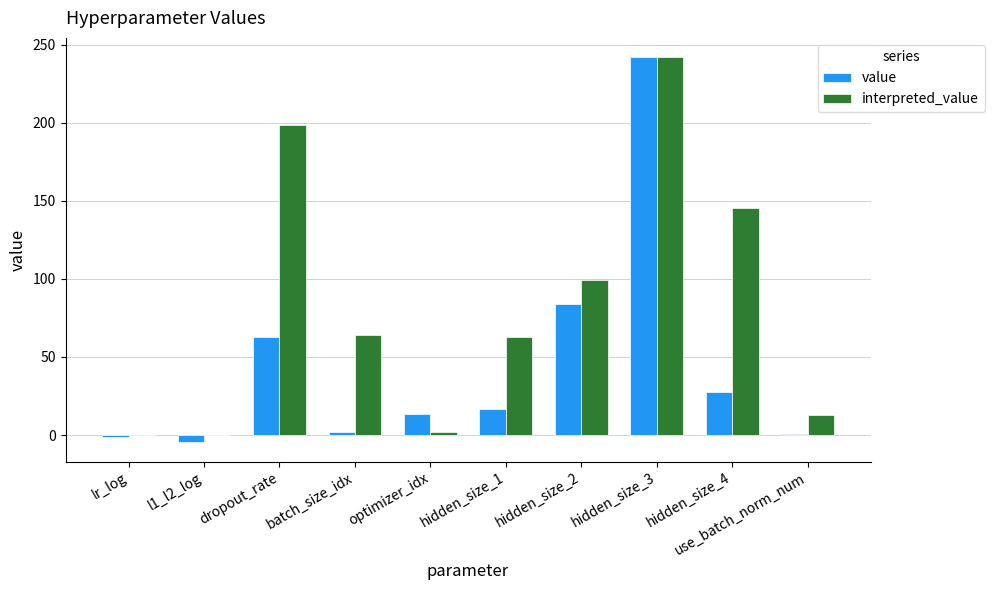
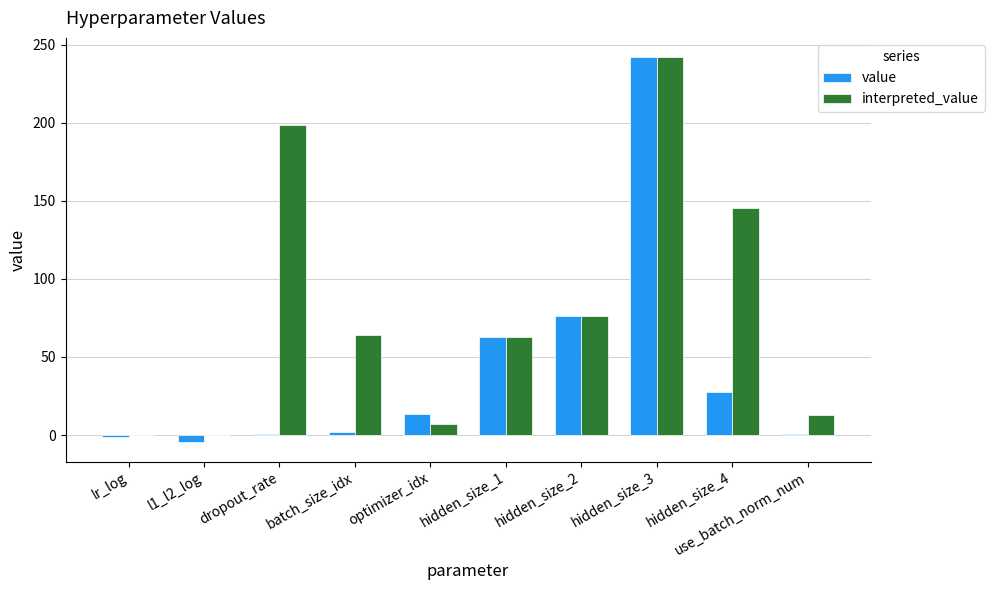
value, dropout_rate: 63 -> 1
interpreted_value, optimizer_idx: 2 -> 7
value, hidden_size_1: 17 -> 63
value, hidden_size_2: 84 -> 76
interpreted_value, hidden_size_2: 99 -> 76
